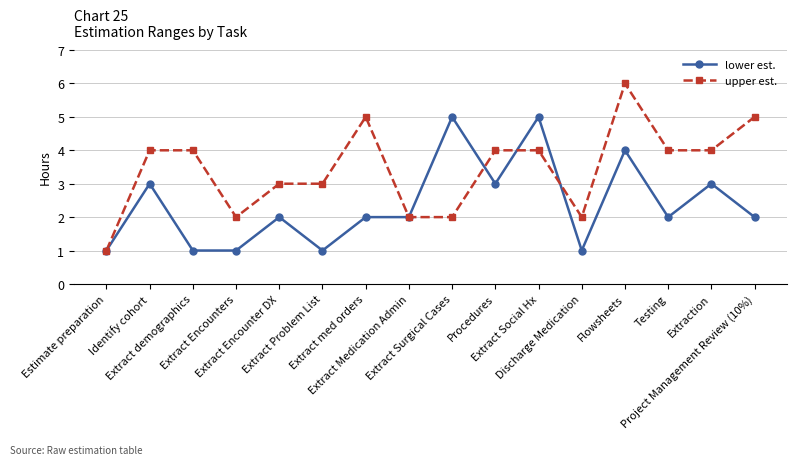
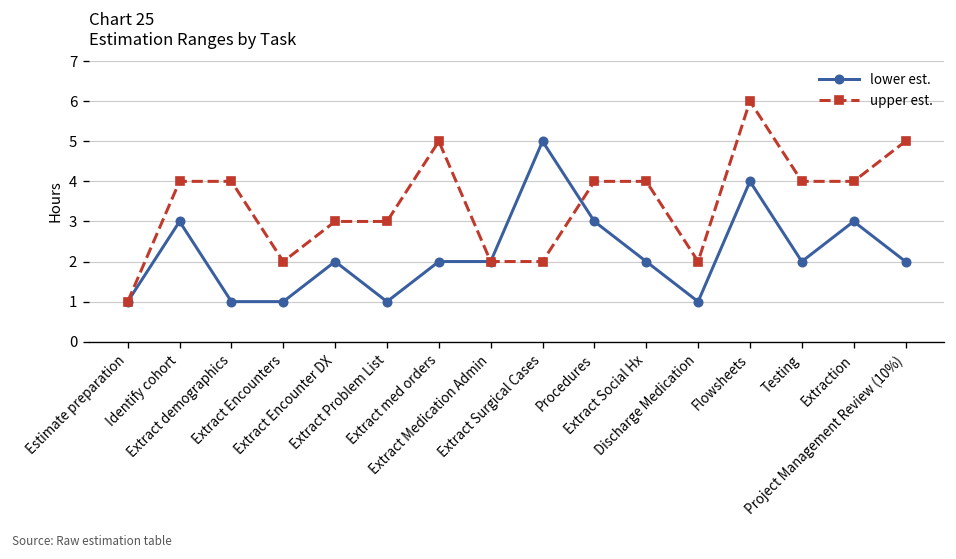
lower est., Extract Social Hx: 5 -> 2
